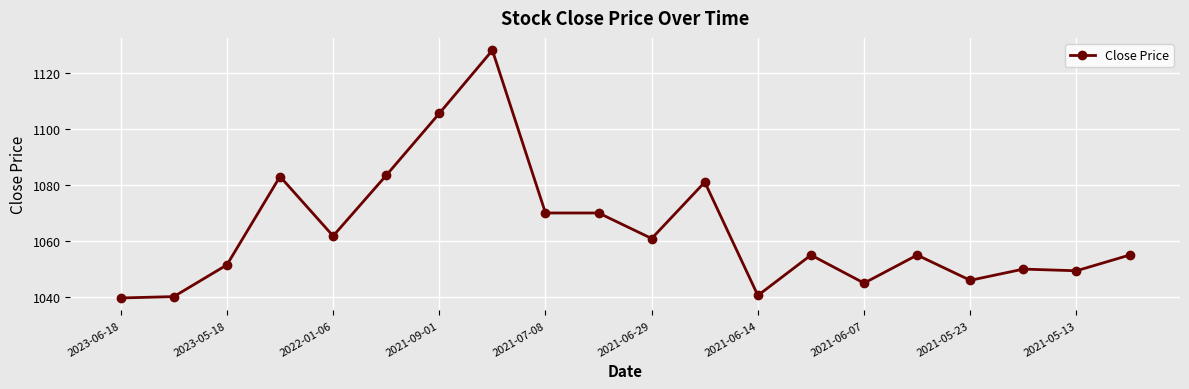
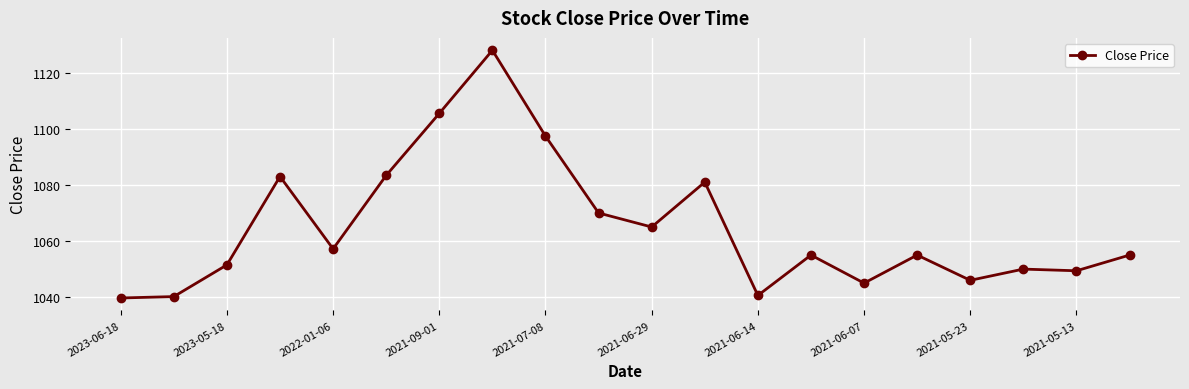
2022-01-06: 1062 -> 1057
2021-07-08: 1070 -> 1097
2021-06-29: 1061 -> 1065
